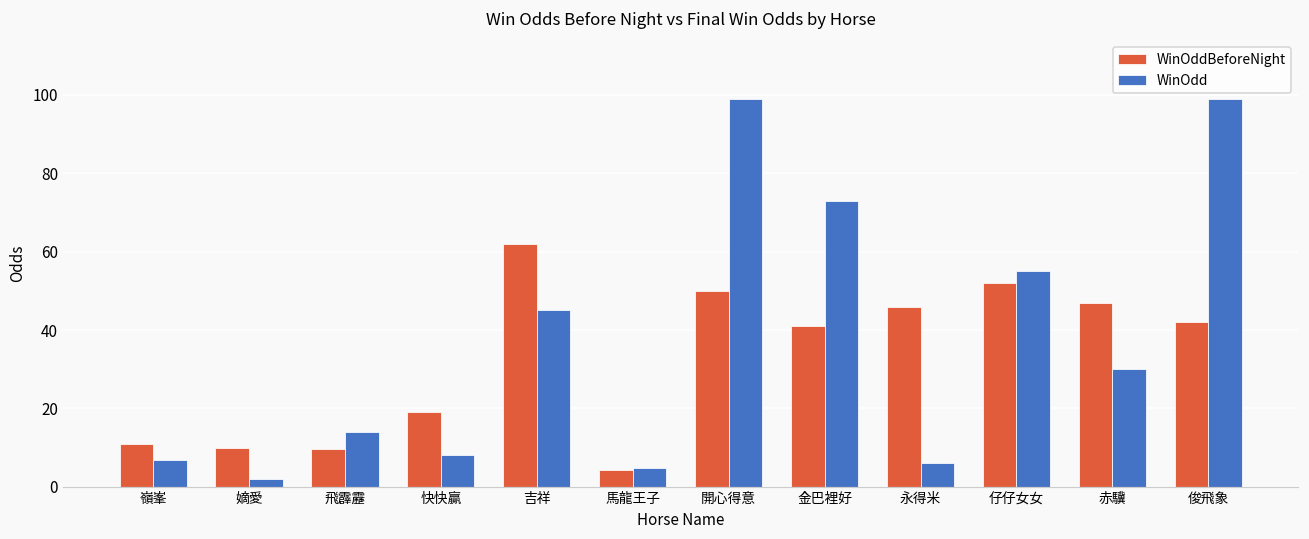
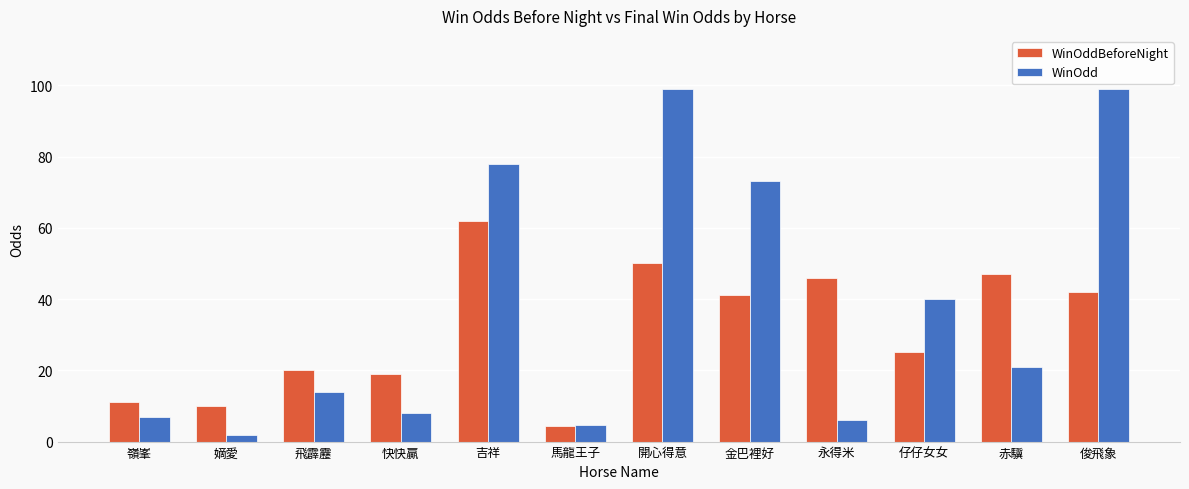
WinOddBeforeNight, 飛霹靂: 10 -> 20
WinOdd, 吉祥: 45 -> 78
WinOddBeforeNight, 仔仔女女: 52 -> 25
WinOdd, 仔仔女女: 55 -> 40
WinOdd, 赤驥: 30 -> 21
